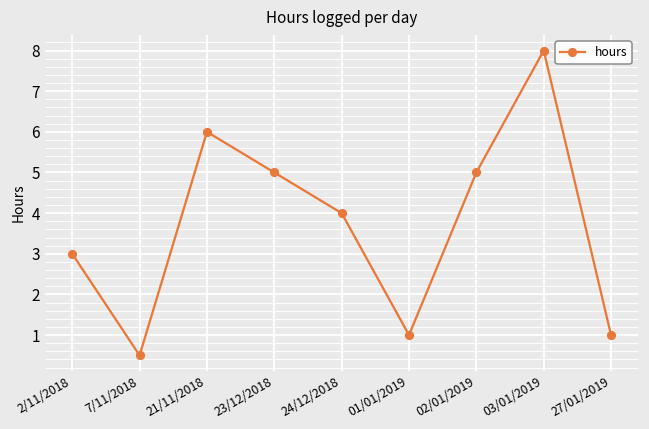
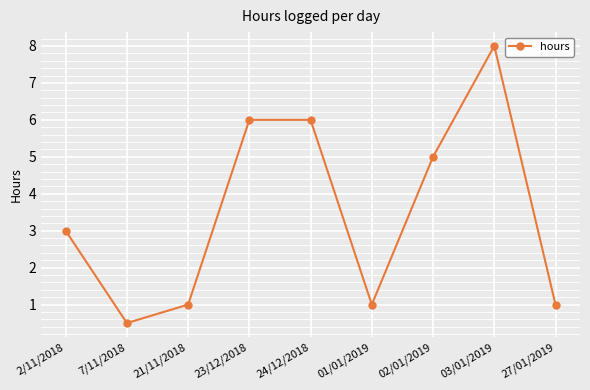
21/11/2018: 6 -> 1
23/12/2018: 5 -> 6
24/12/2018: 4 -> 6
